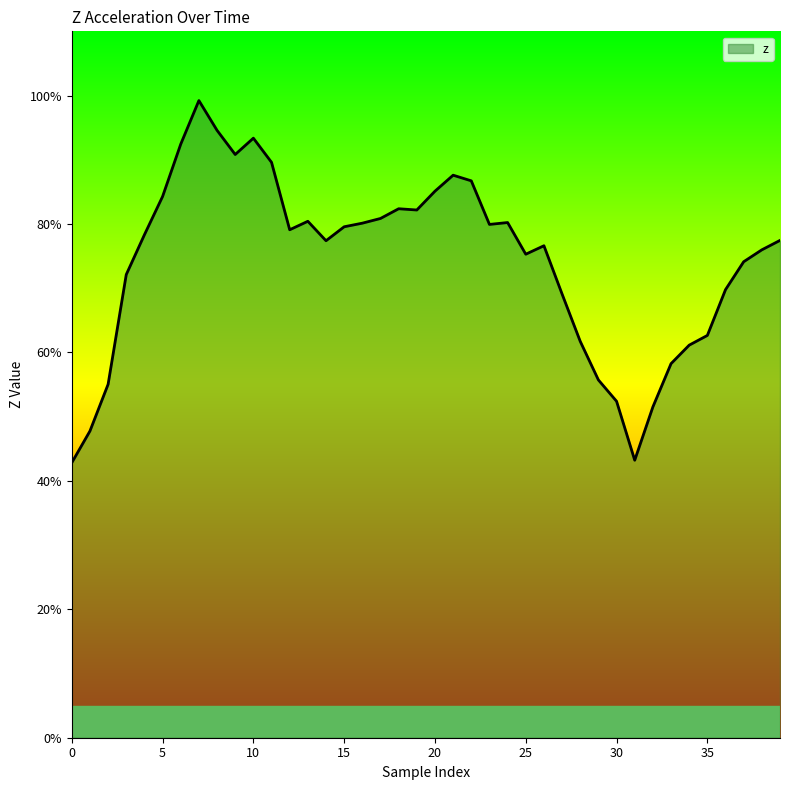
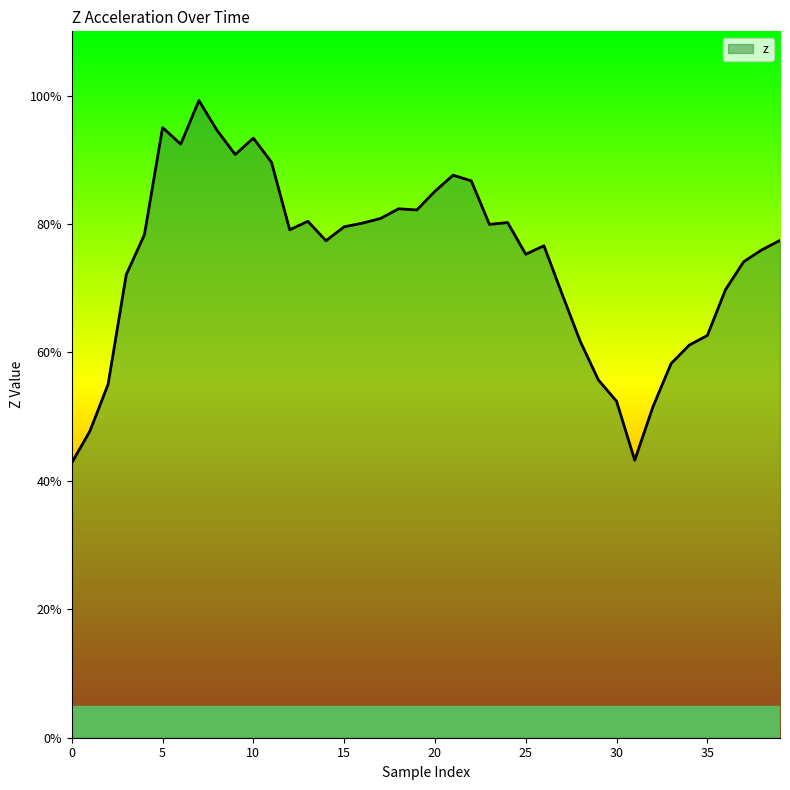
5: 84% -> 95%
